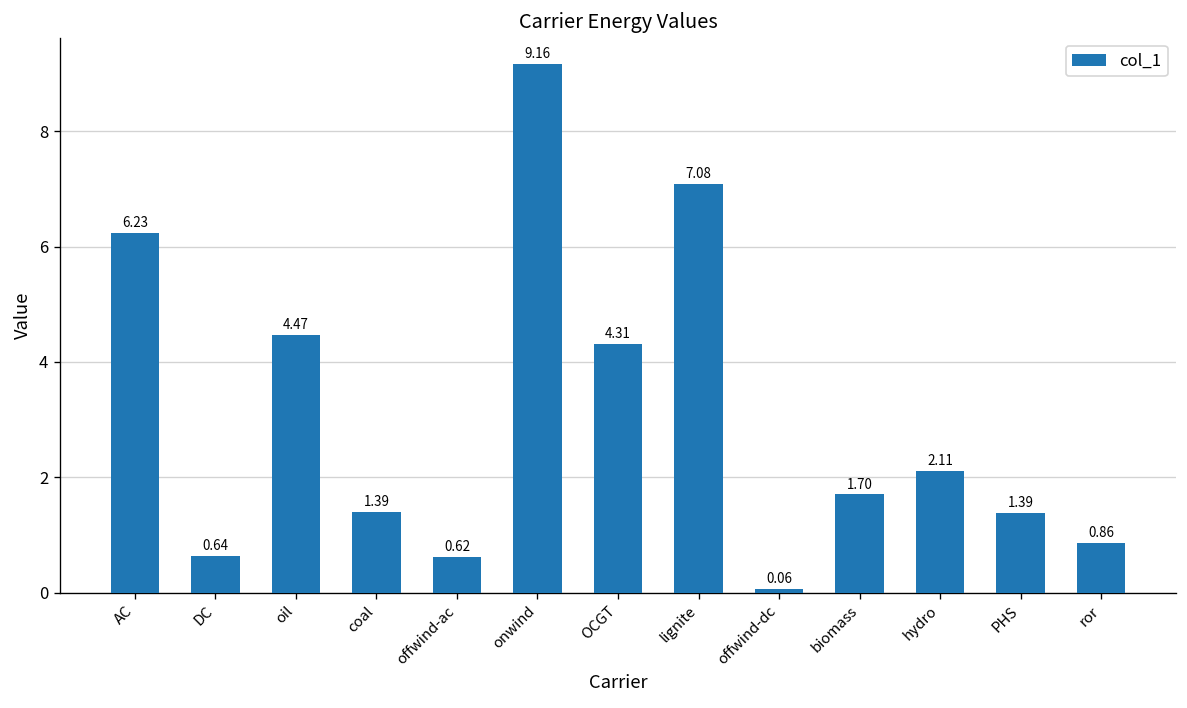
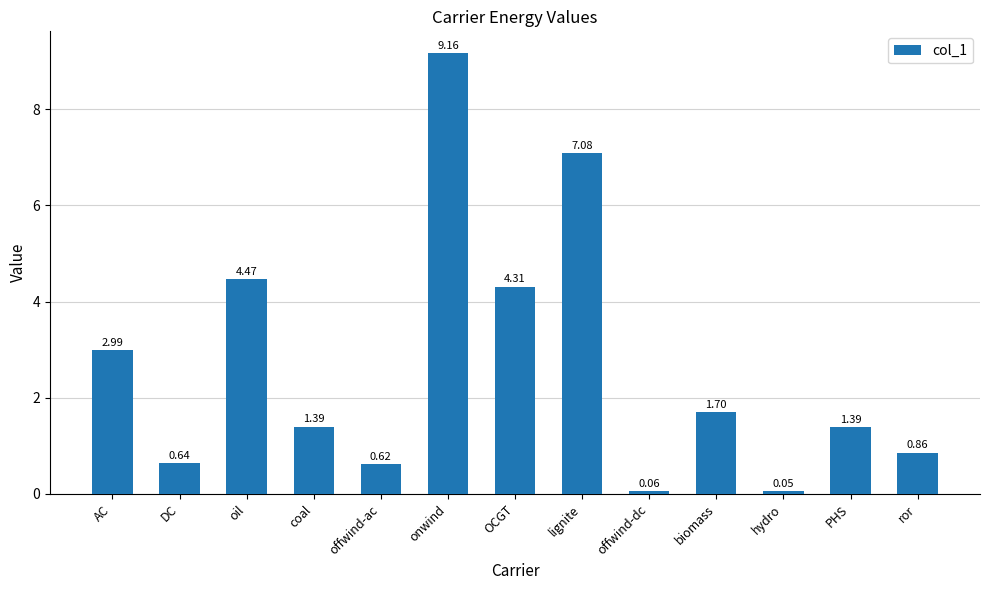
AC: 6.23 -> 2.99
hydro: 2.11 -> 0.05
